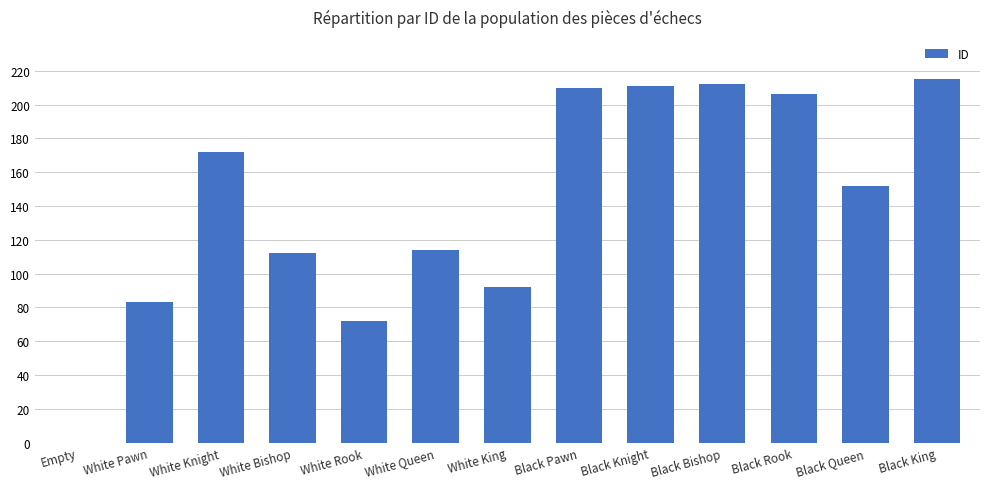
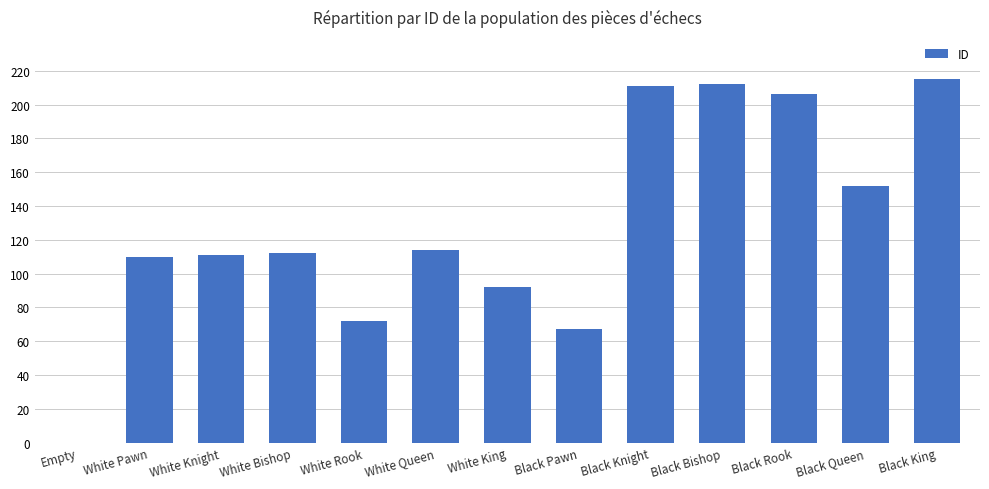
White Pawn: 83 -> 110
White Knight: 172 -> 111
Black Pawn: 210 -> 67
